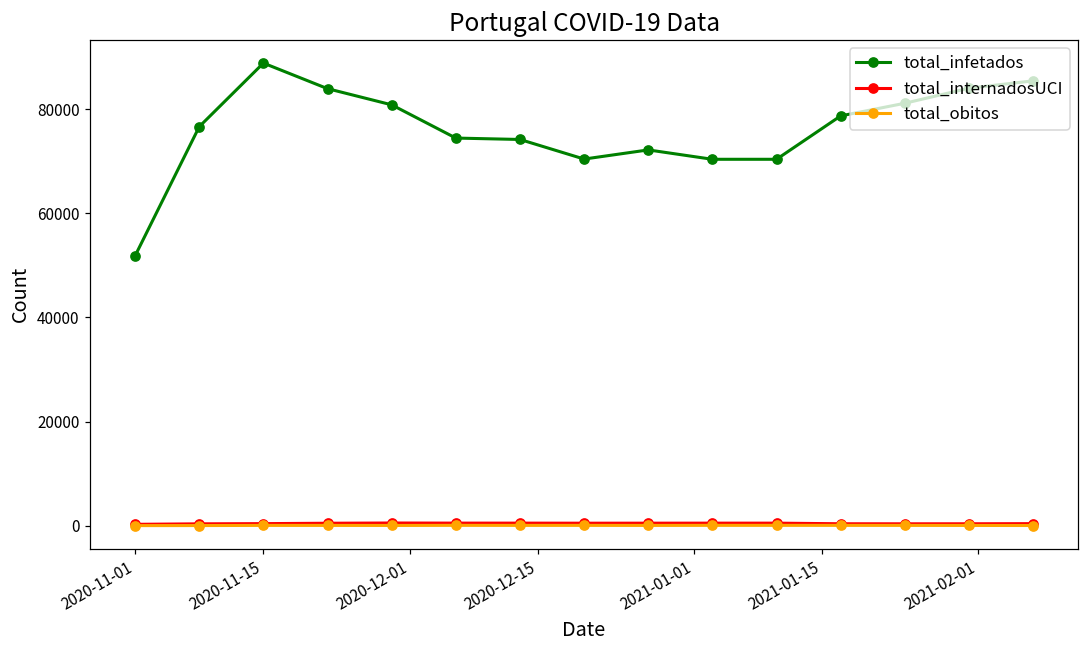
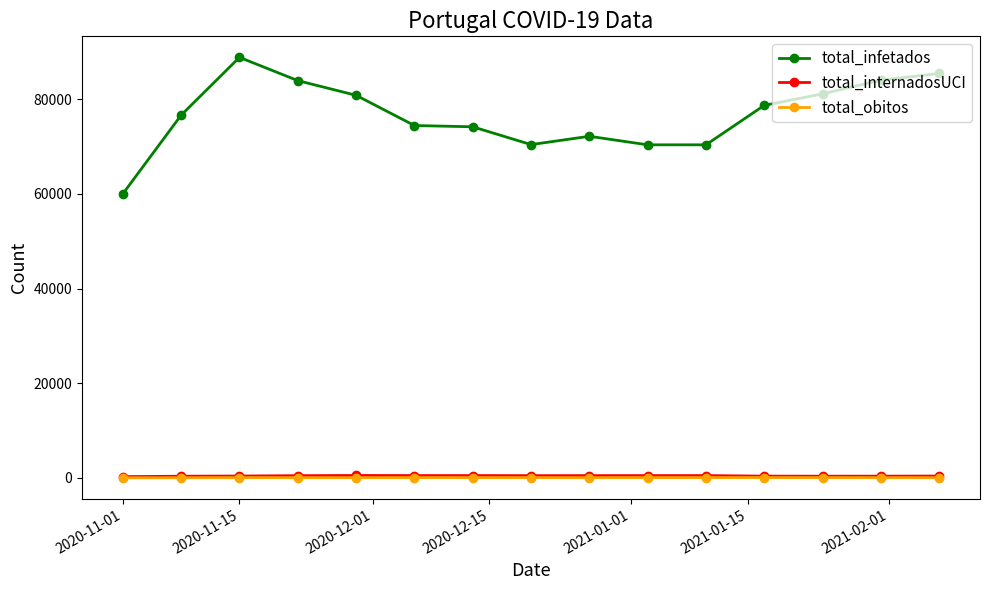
total_infetados, 2020-11-01: 52000 -> 60000
